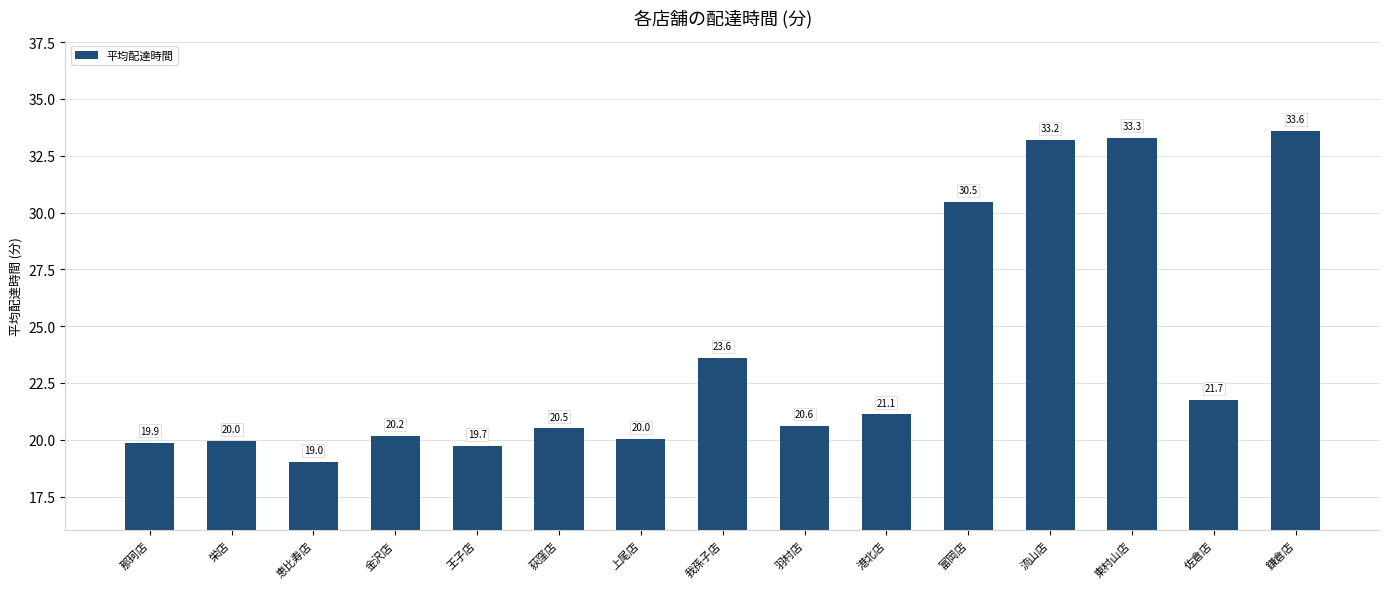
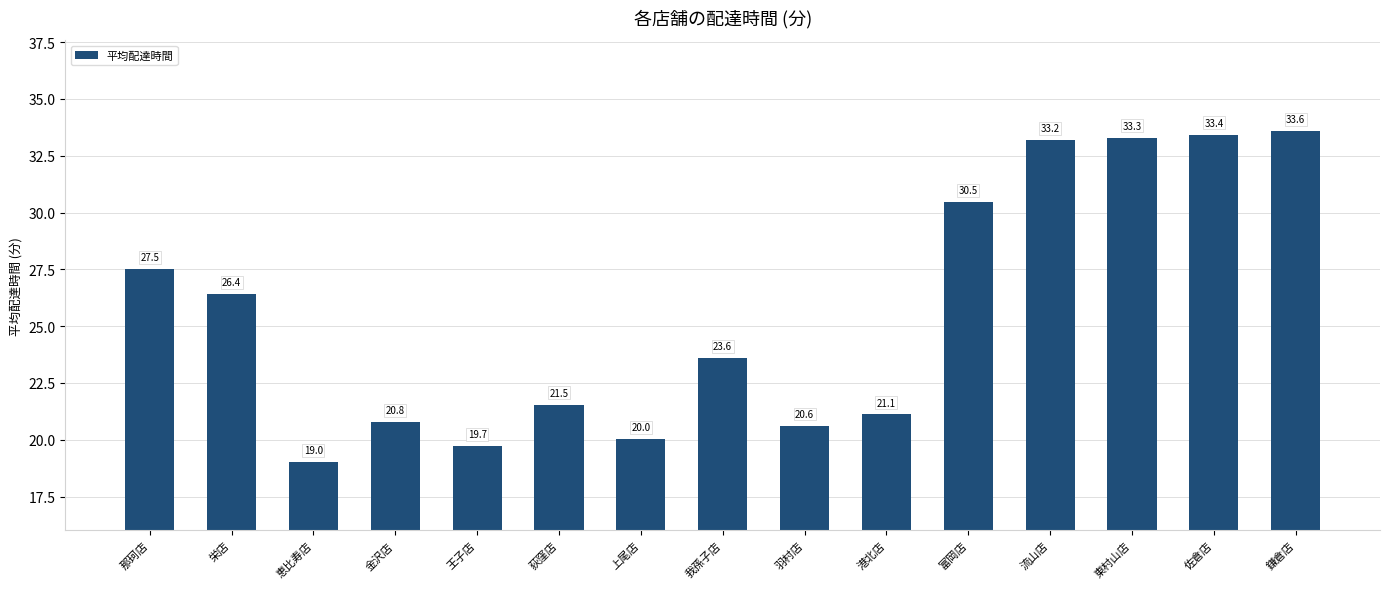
那珂店: 19.9 -> 27.5
栄店: 20.0 -> 26.4
金沢店: 20.2 -> 20.8
荻窪店: 20.5 -> 21.5
佐倉店: 21.7 -> 33.4
